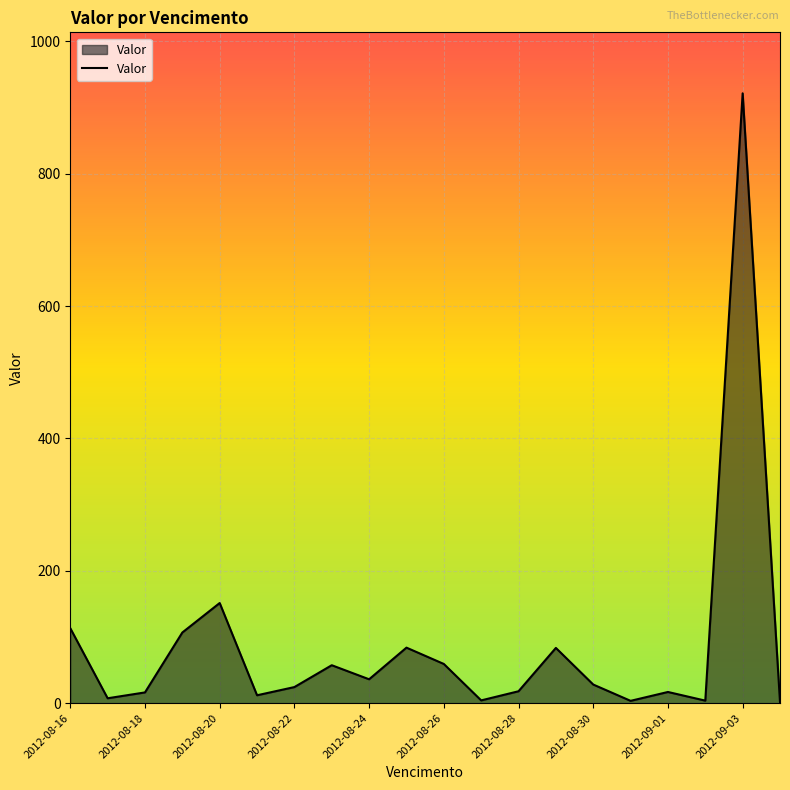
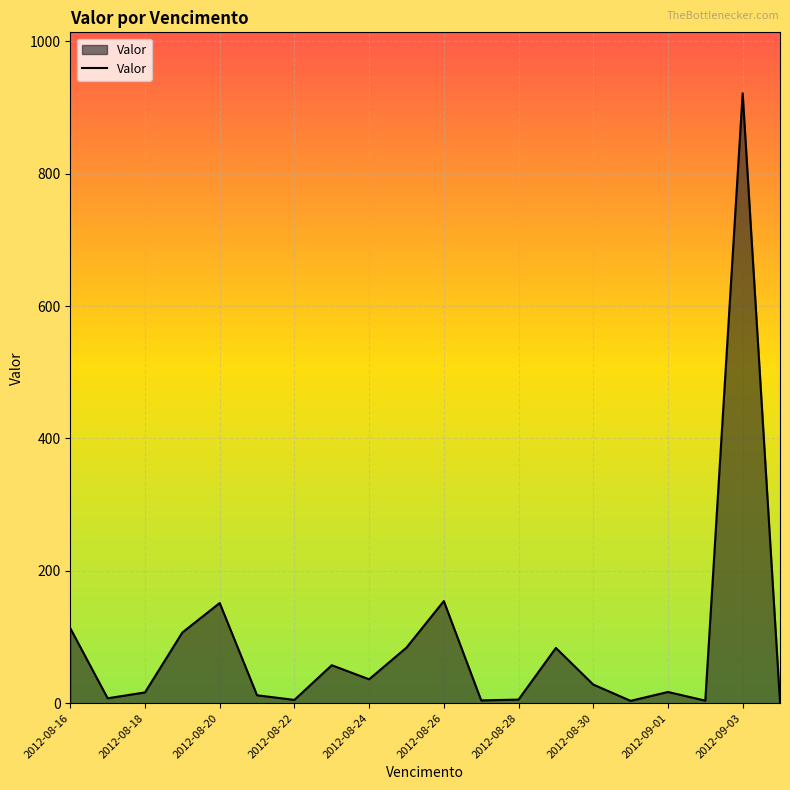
2012-08-22: 20 -> 0
2012-08-26: 60 -> 150
2012-08-28: 20 -> 10
